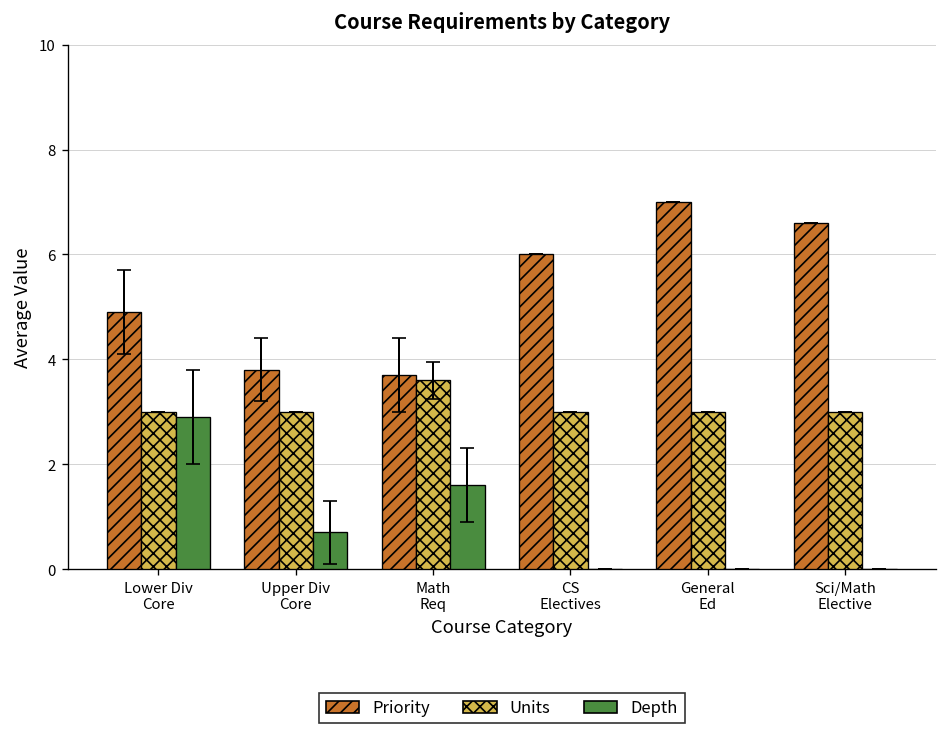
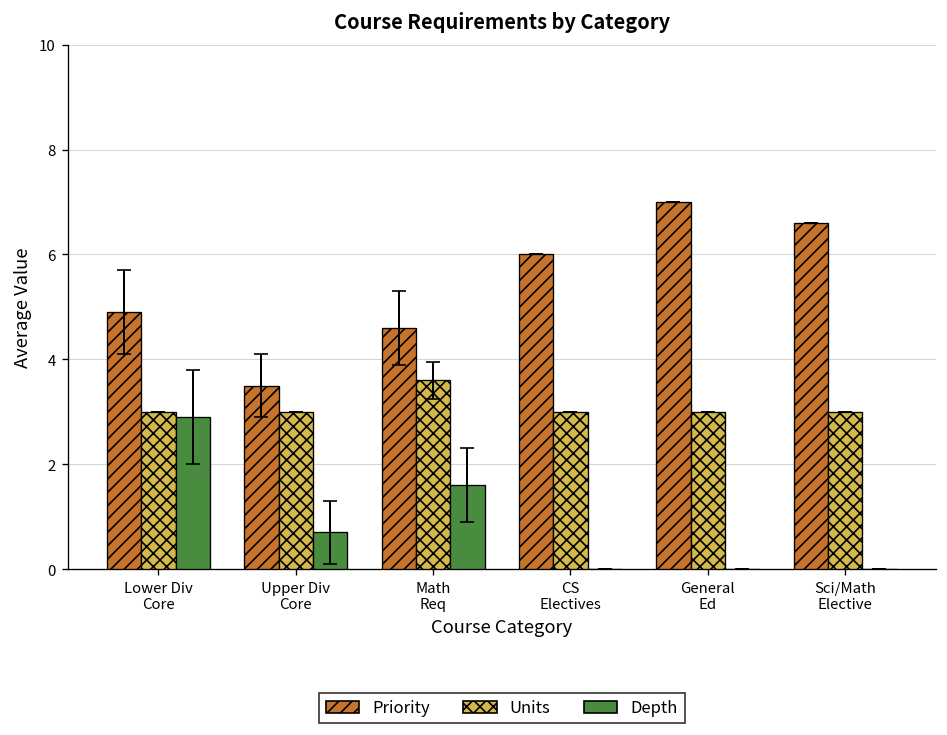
Priority, Upper Div Core: 3.8 -> 3.5
Priority, Math Req: 3.7 -> 4.6
